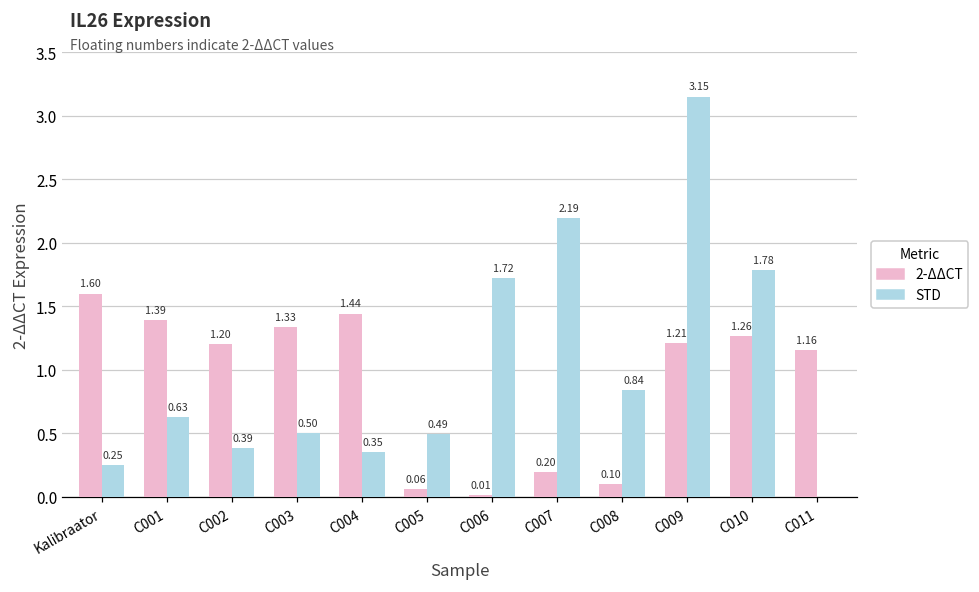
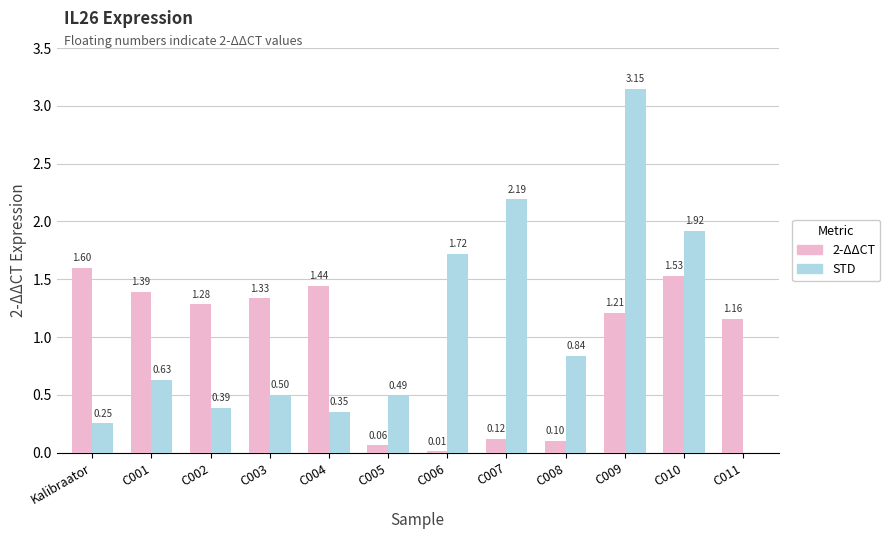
2-ΔΔCT, C002: 1.20 -> 1.28
2-ΔΔCT, C007: 0.20 -> 0.12
2-ΔΔCT, C010: 1.26 -> 1.53
STD, C010: 1.78 -> 1.92
